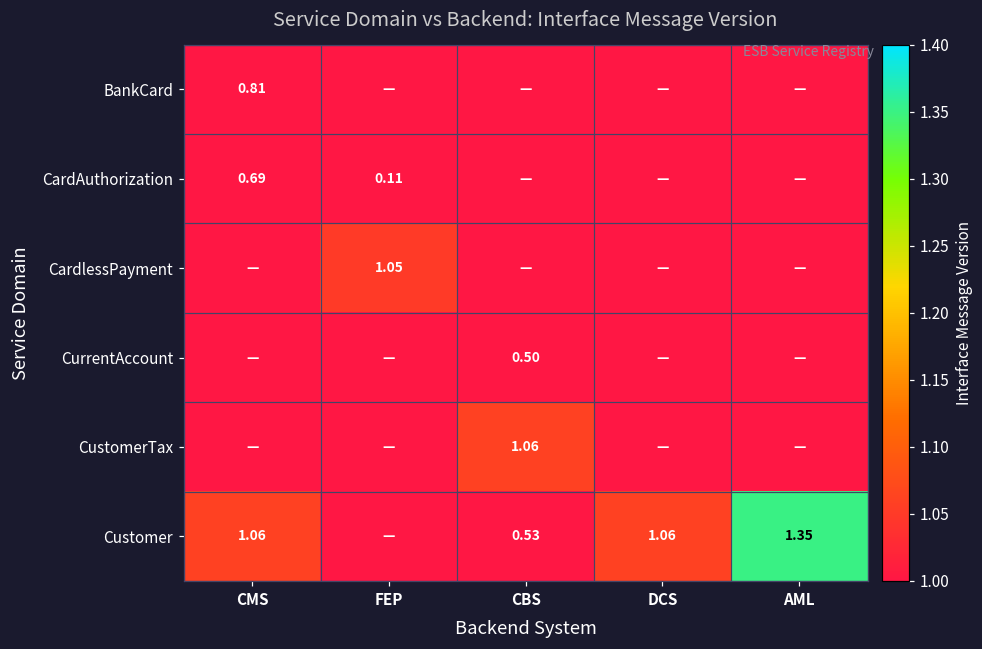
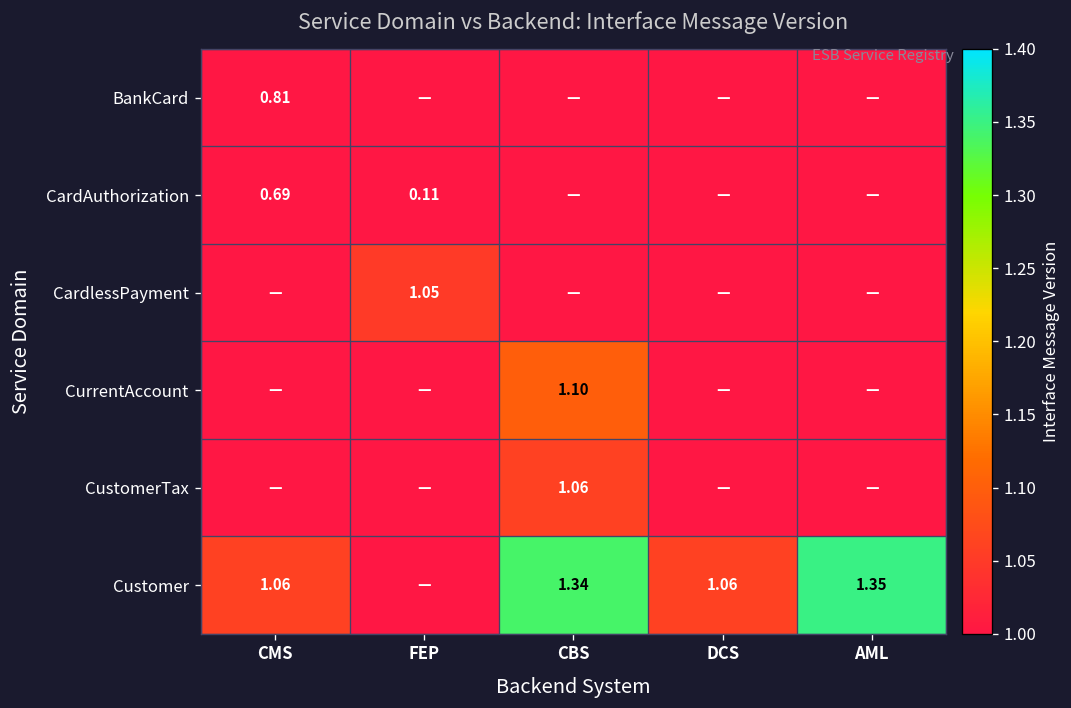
CurrentAccount, CBS: 0.50 -> 1.10
Customer, CBS: 0.53 -> 1.34
